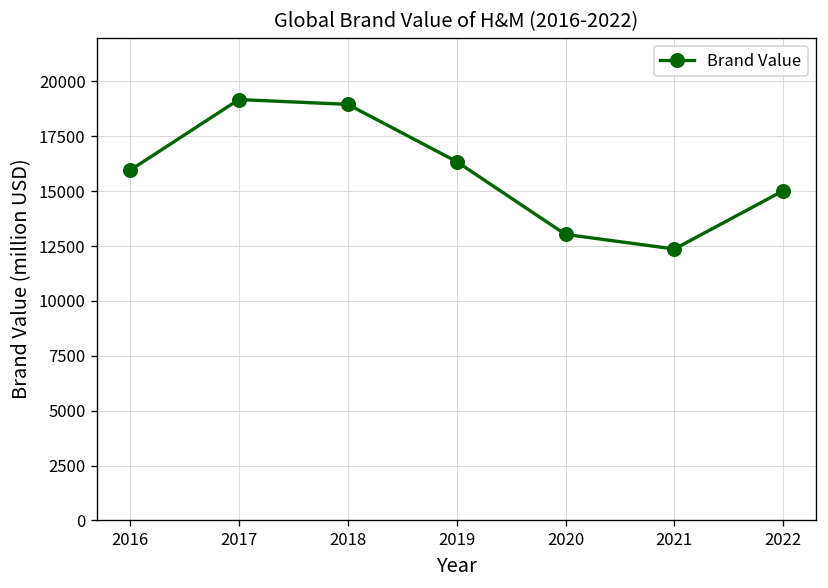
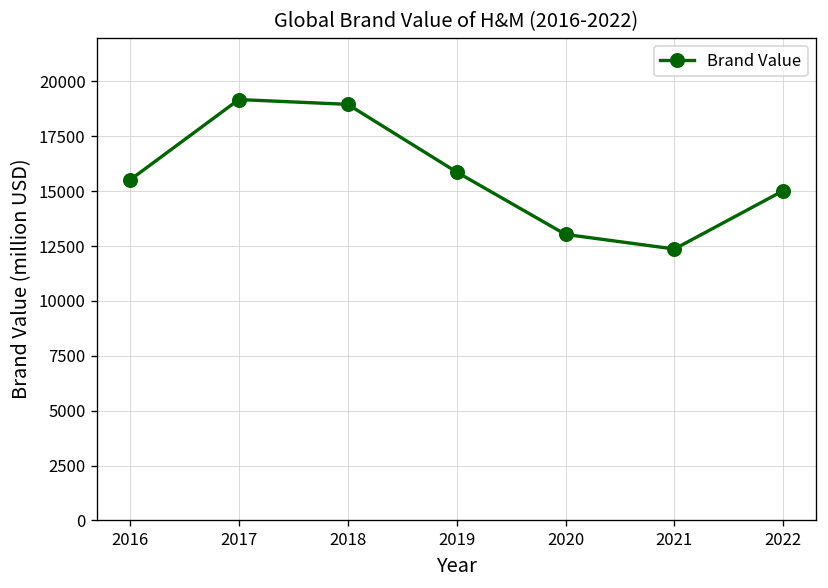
2016: 16000 -> 15500
2019: 16400 -> 15900
